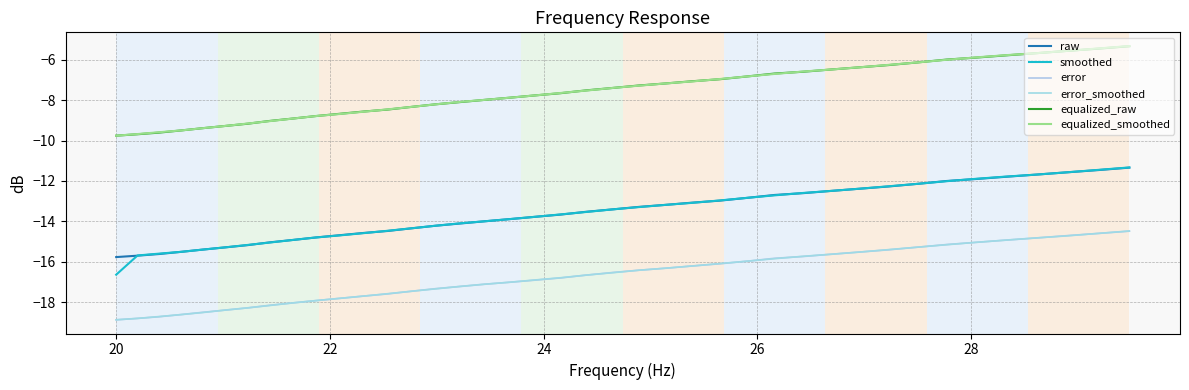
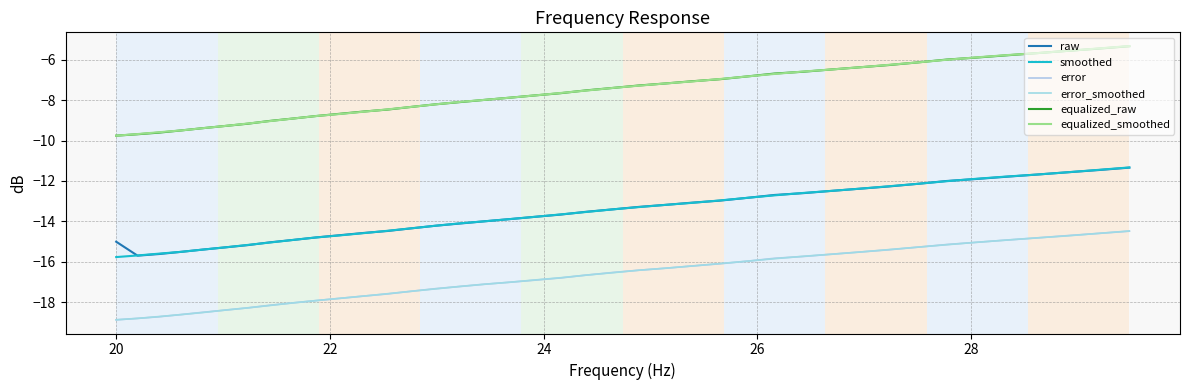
raw, 20: -15.8 -> -15.0
smoothed, 20: -16.6 -> -15.8
